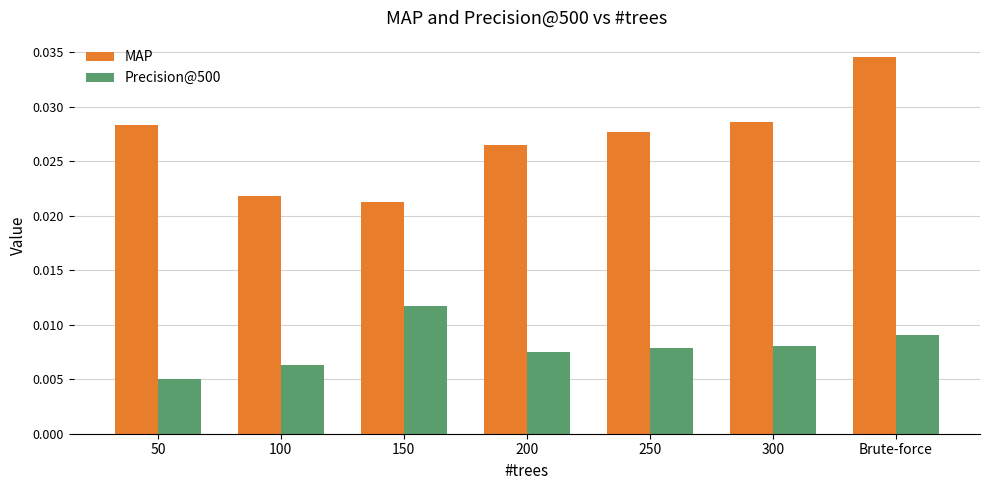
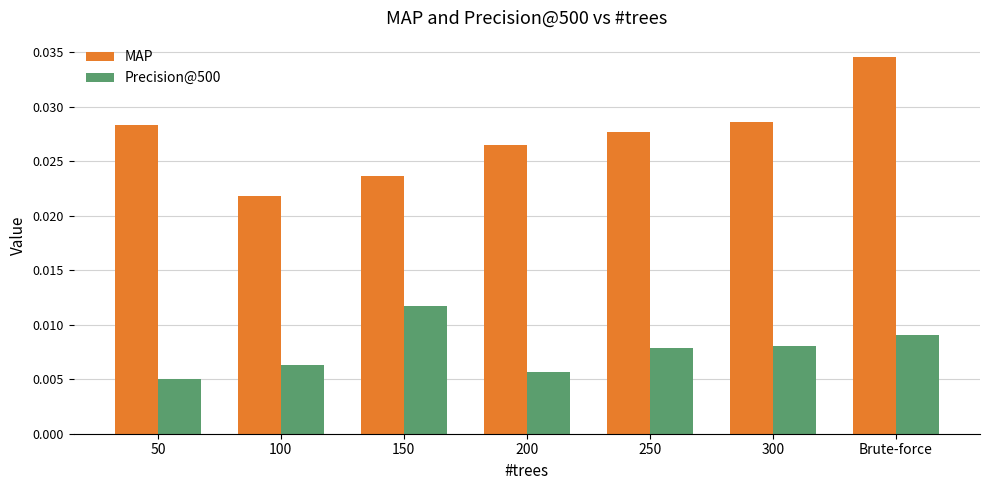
MAP, 150: 0.0213 -> 0.0236
Precision@500, 200: 0.0075 -> 0.0057
